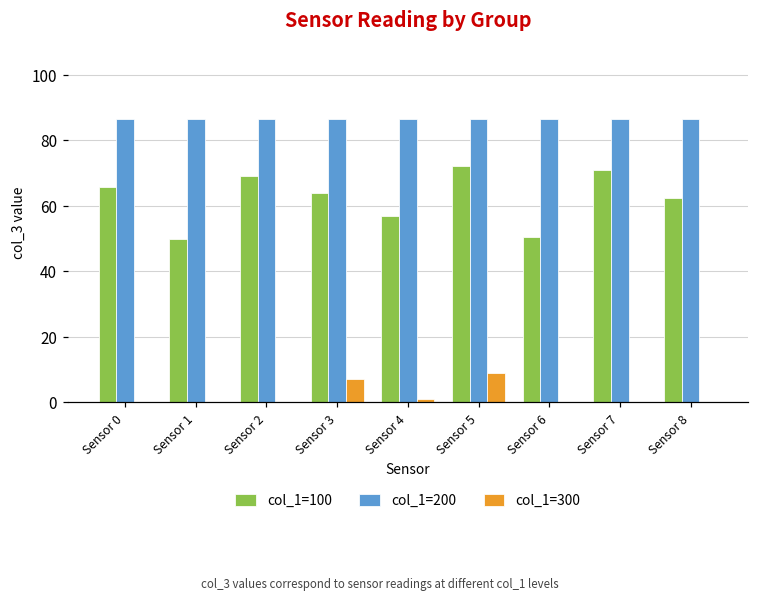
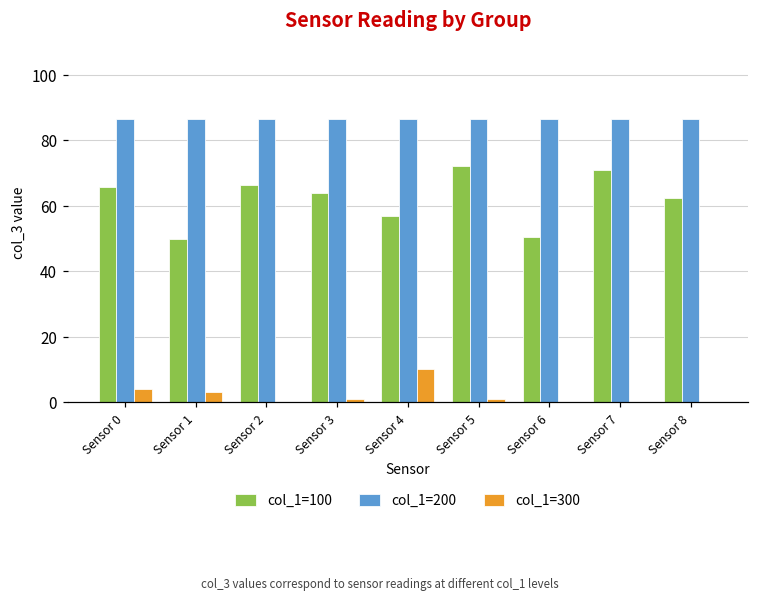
col_1=300, Sensor 0: 0 -> 4
col_1=300, Sensor 1: 0 -> 3
col_1=100, Sensor 2: 69 -> 66
col_1=300, Sensor 3: 7 -> 1
col_1=300, Sensor 4: 1 -> 10
col_1=300, Sensor 5: 9 -> 1
